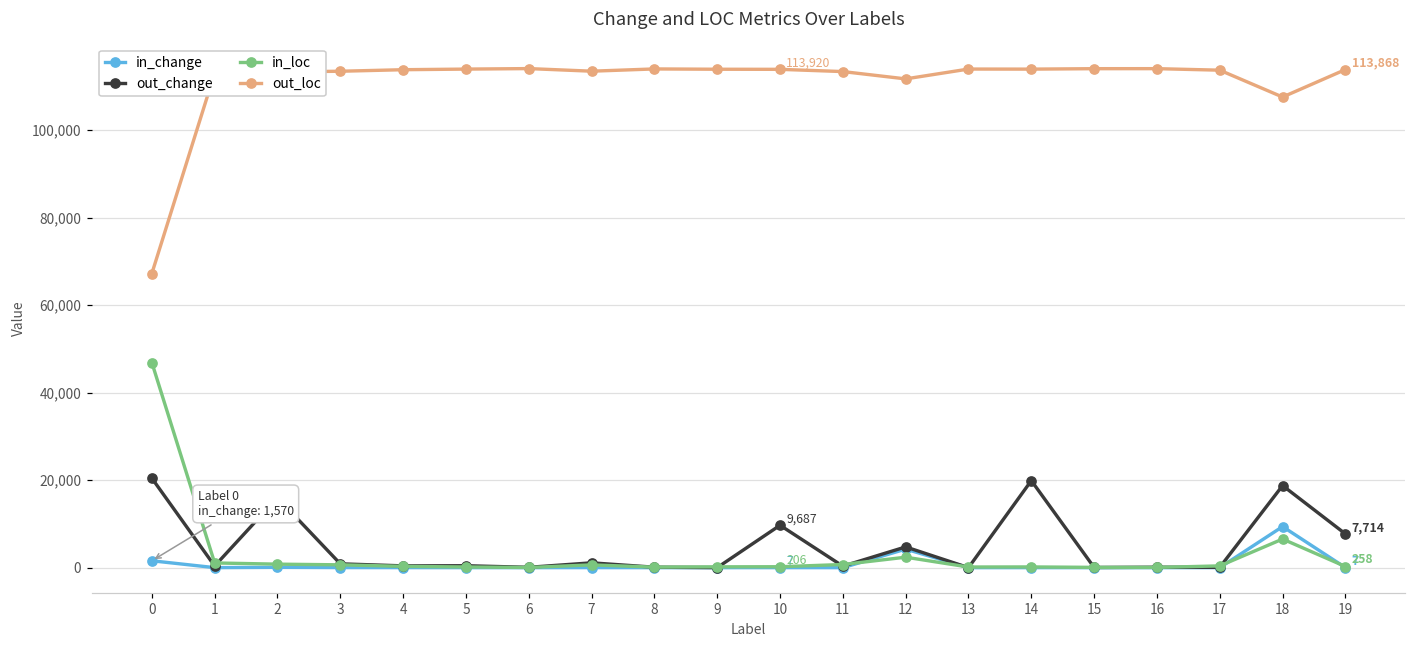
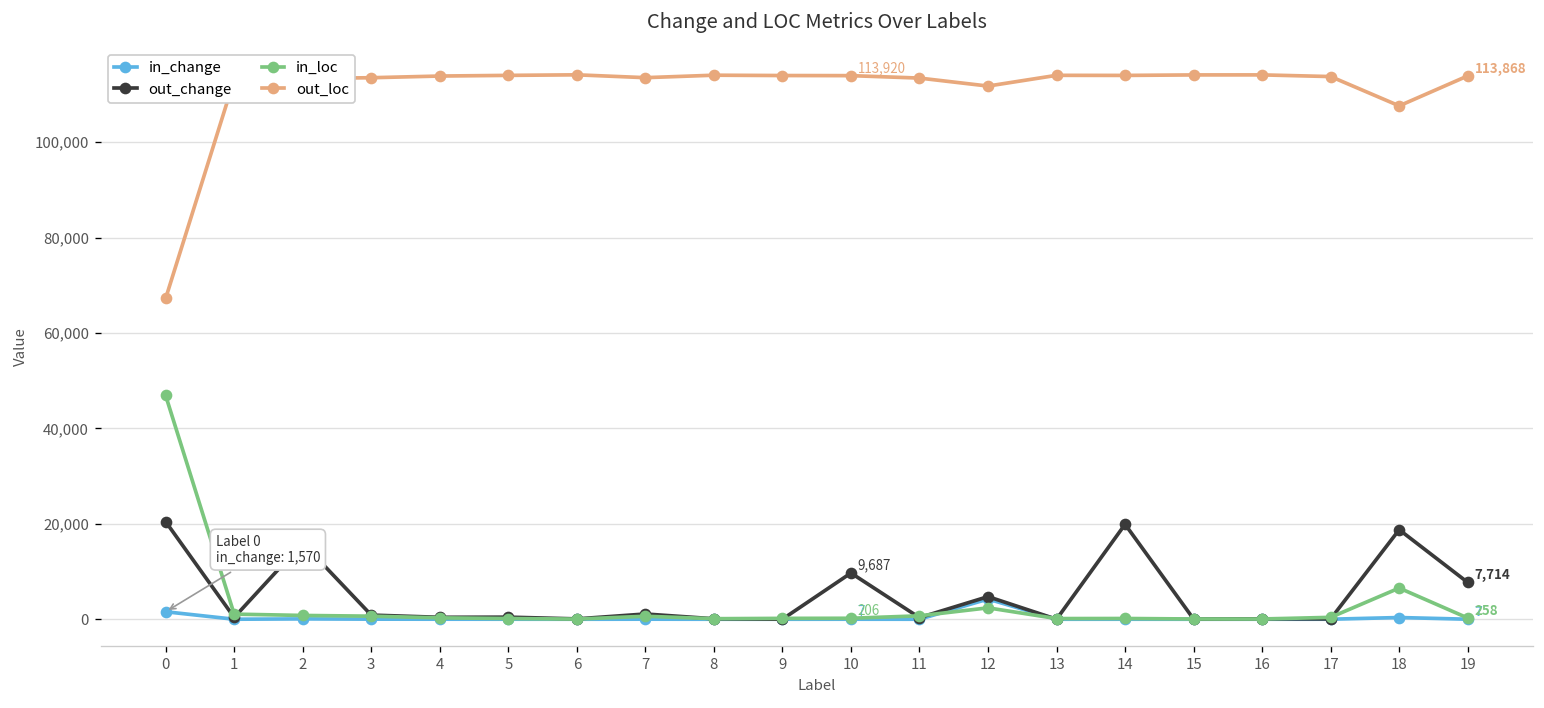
in_change, 18: 9,000 -> 0
